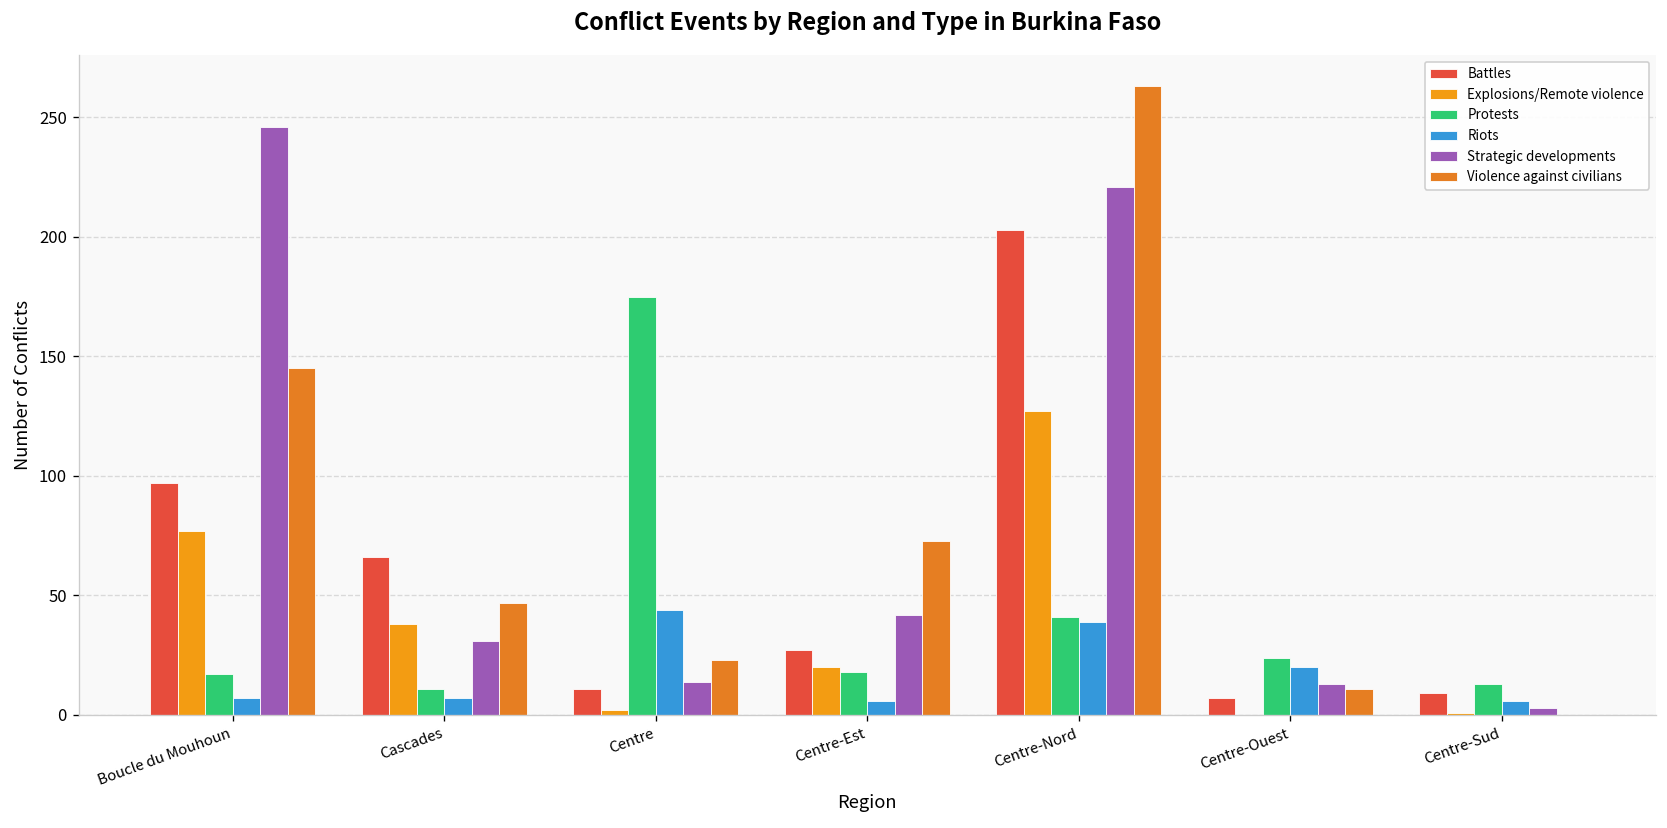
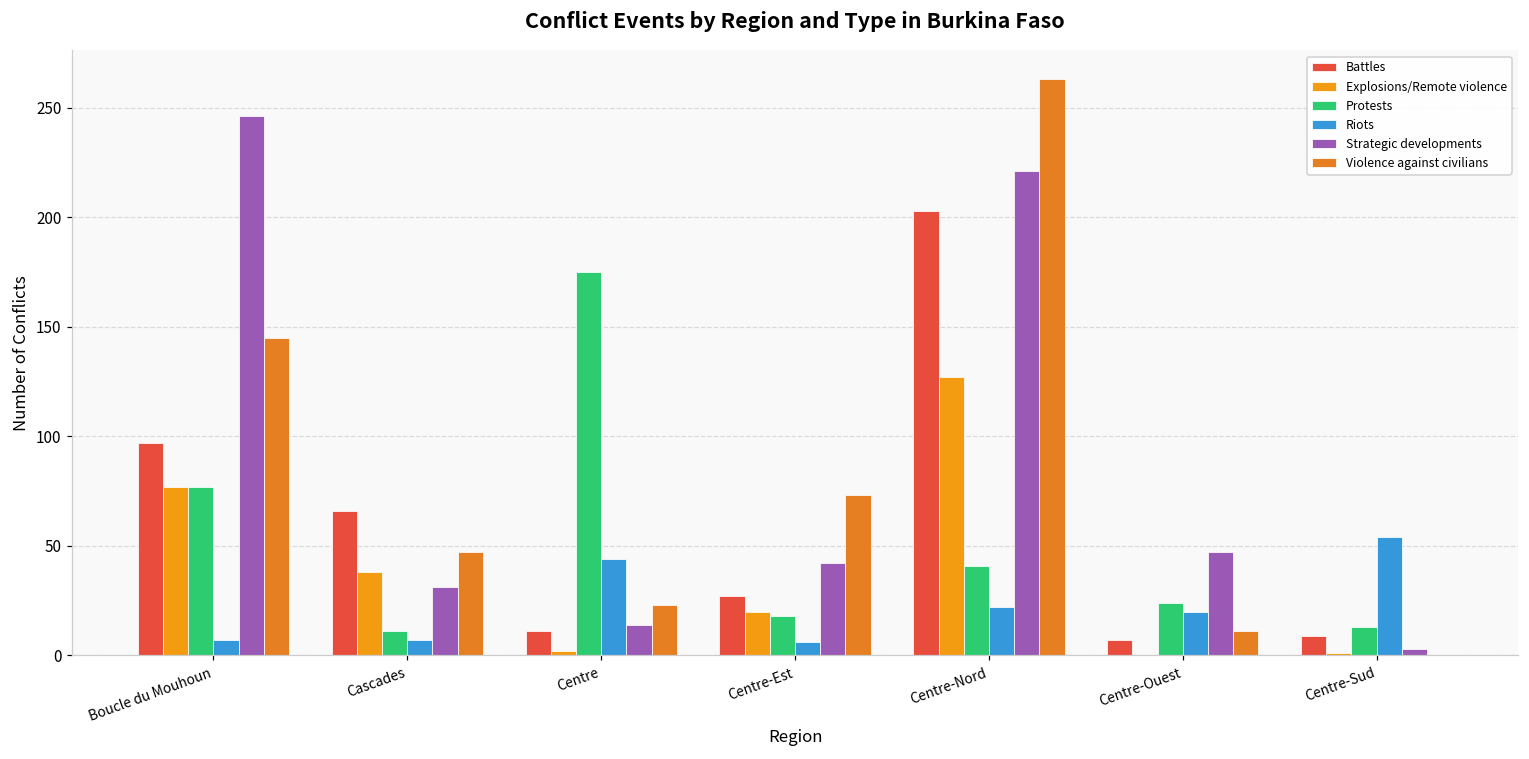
Protests, Boucle du Mouhoun: 17 -> 77
Riots, Centre-Nord: 39 -> 22
Strategic developments, Centre-Ouest: 13 -> 47
Riots, Centre-Sud: 6 -> 54
